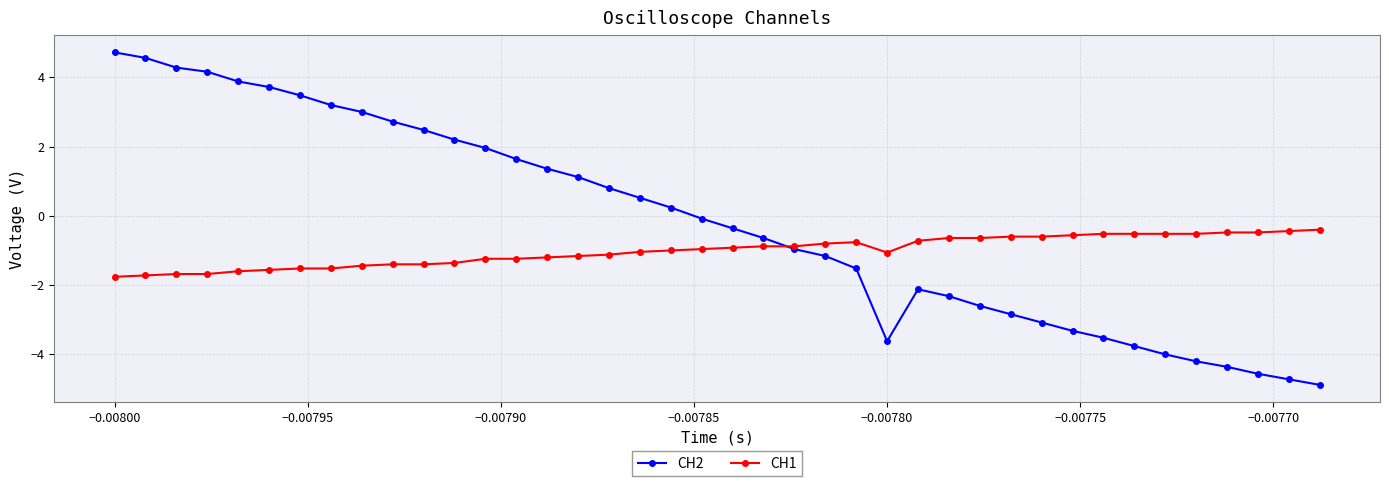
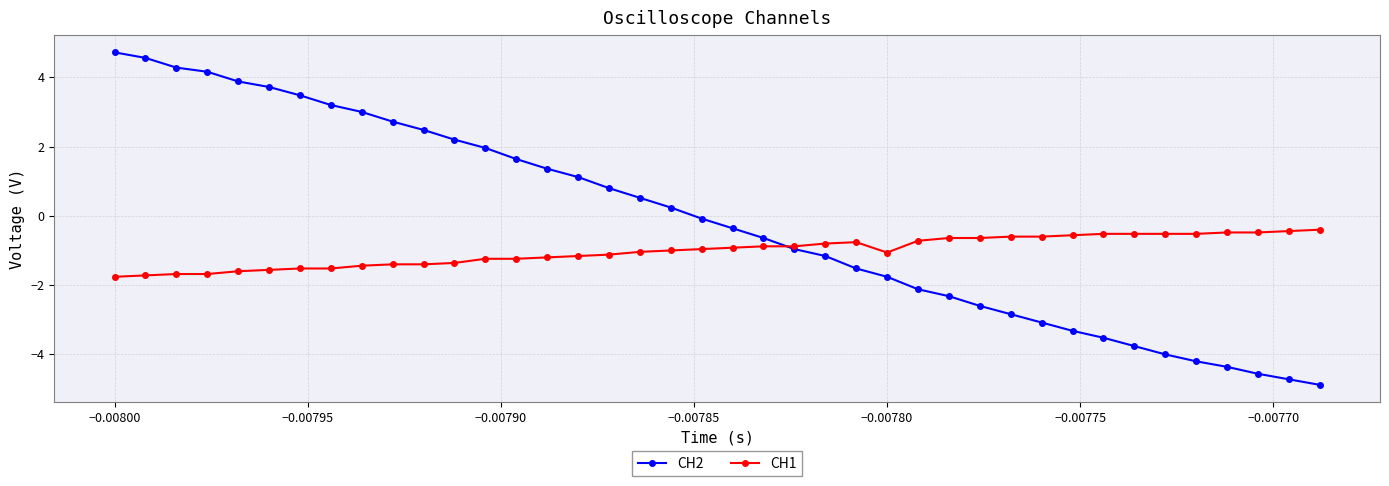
CH2, −0.00780: -3.6 -> -1.8
